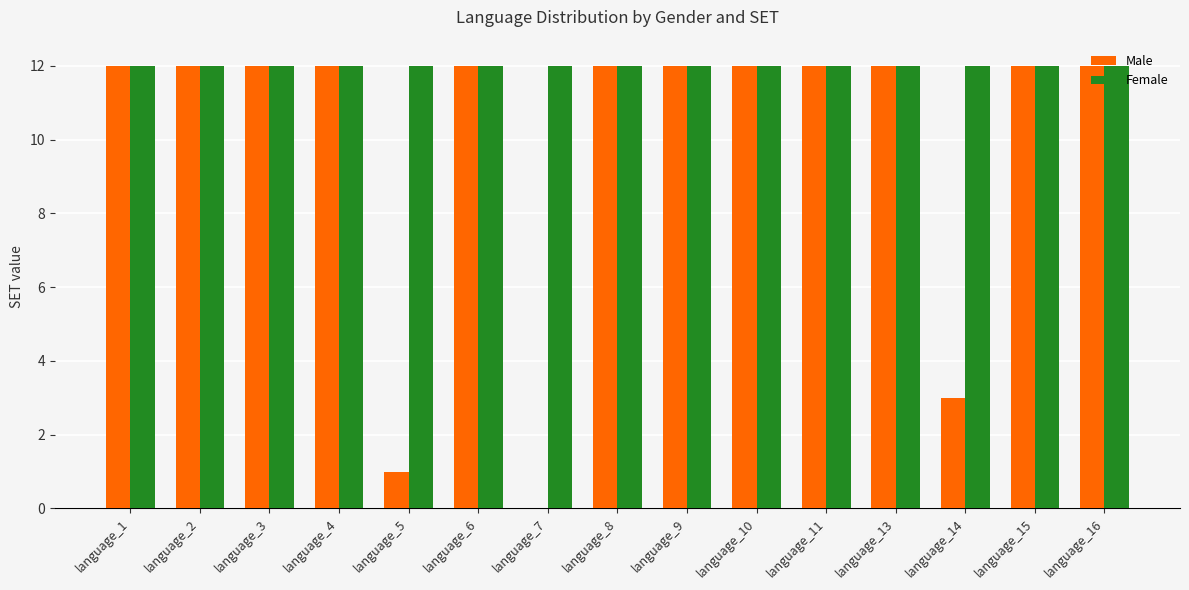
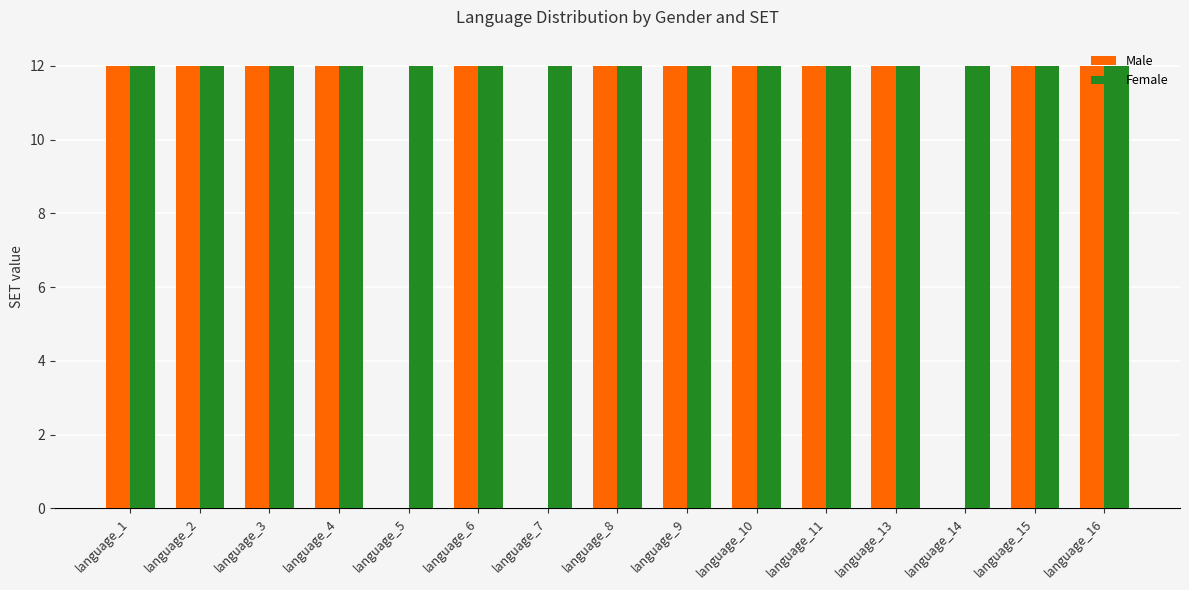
Male, language_5: 1 -> 0
Male, language_14: 3 -> 0
